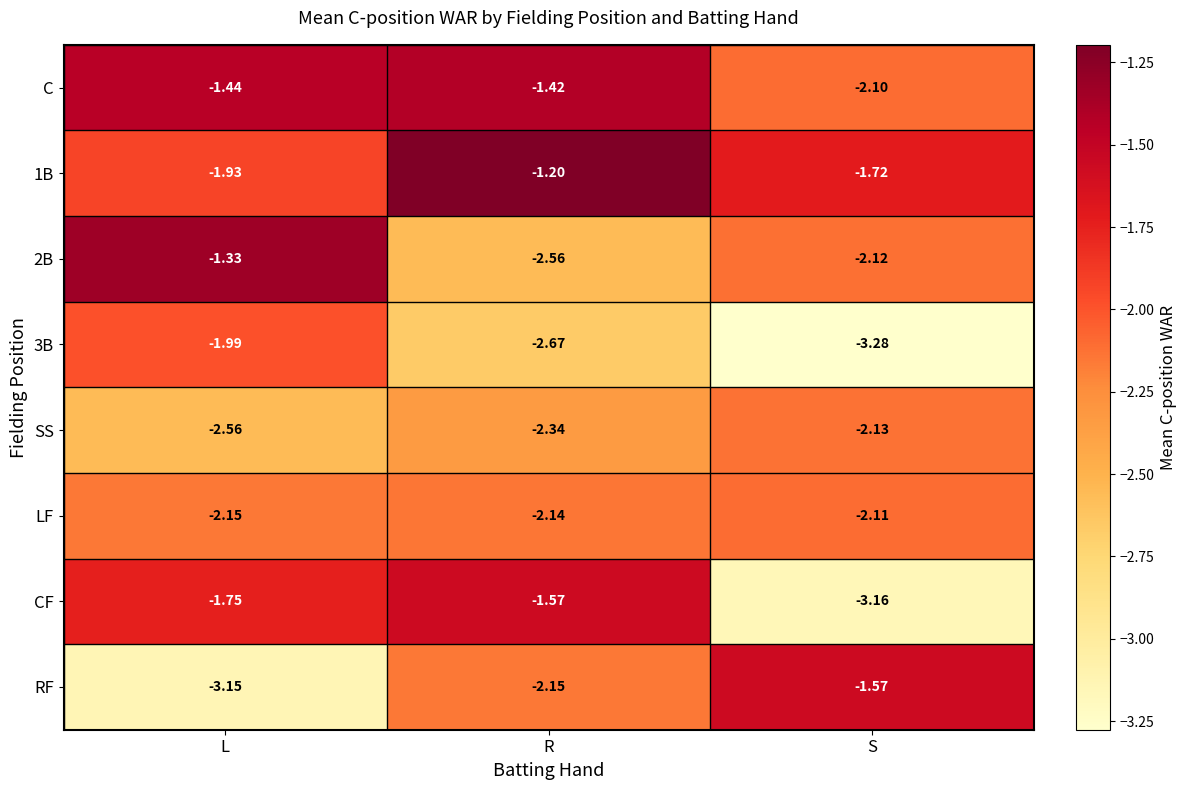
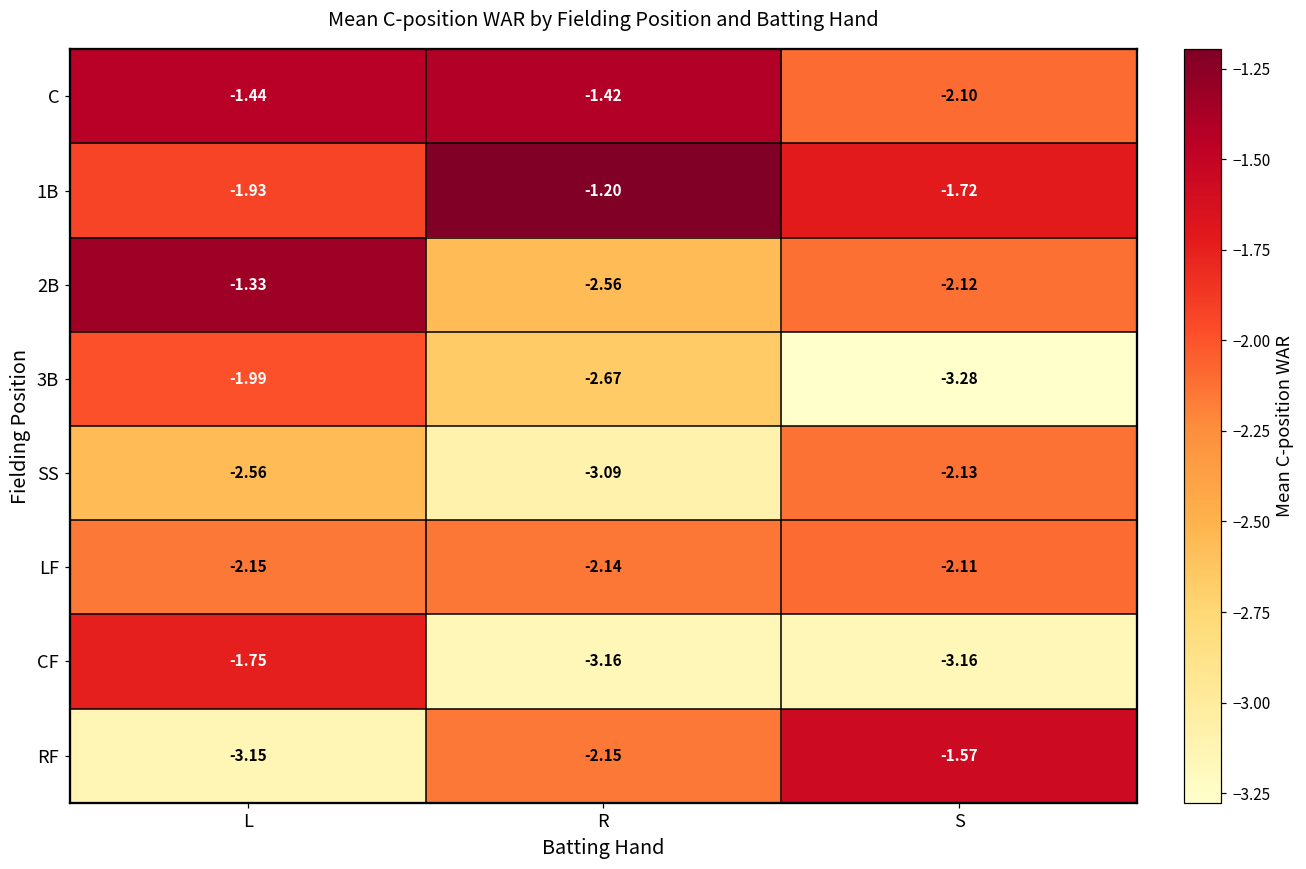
SS, R: -2.34 -> -3.09
CF, R: -1.57 -> -3.16
